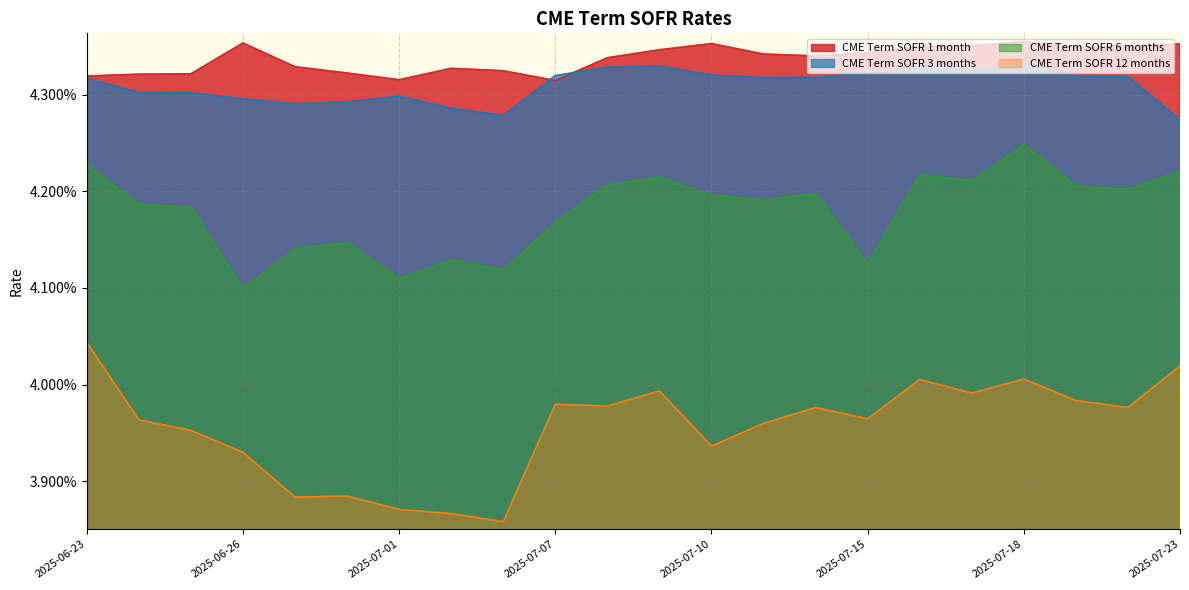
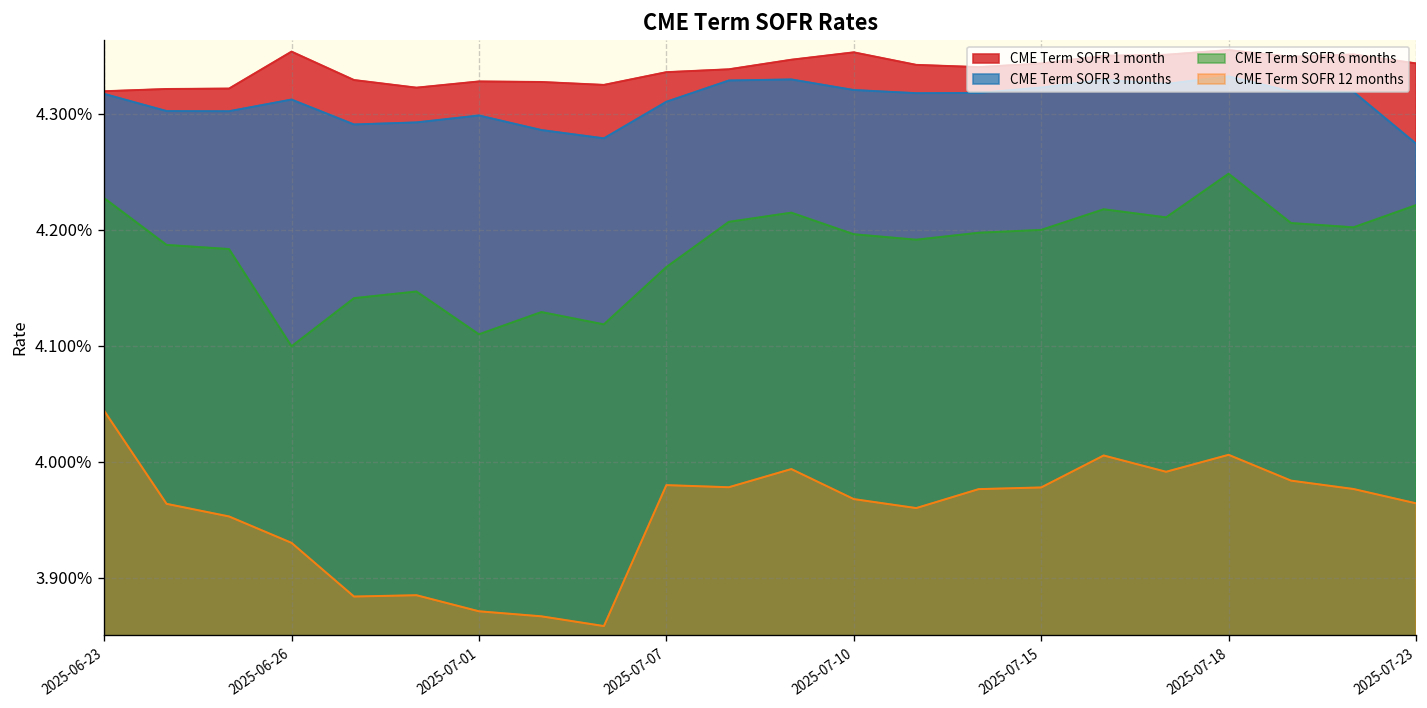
CME Term SOFR 3 months, 2025-06-26: 4.30% -> 4.31%
CME Term SOFR 1 month, 2025-07-01: 4.32% -> 4.33%
CME Term SOFR 1 month, 2025-07-07: 4.31% -> 4.34%
CME Term SOFR 3 months, 2025-07-07: 4.32% -> 4.31%
CME Term SOFR 12 months, 2025-07-10: 3.94% -> 3.97%
CME Term SOFR 6 months, 2025-07-15: 4.12% -> 4.20%
CME Term SOFR 12 months, 2025-07-15: 3.96% -> 3.98%
CME Term SOFR 1 month, 2025-07-23: 4.35% -> 4.34%
CME Term SOFR 12 months, 2025-07-23: 4.02% -> 3.96%
